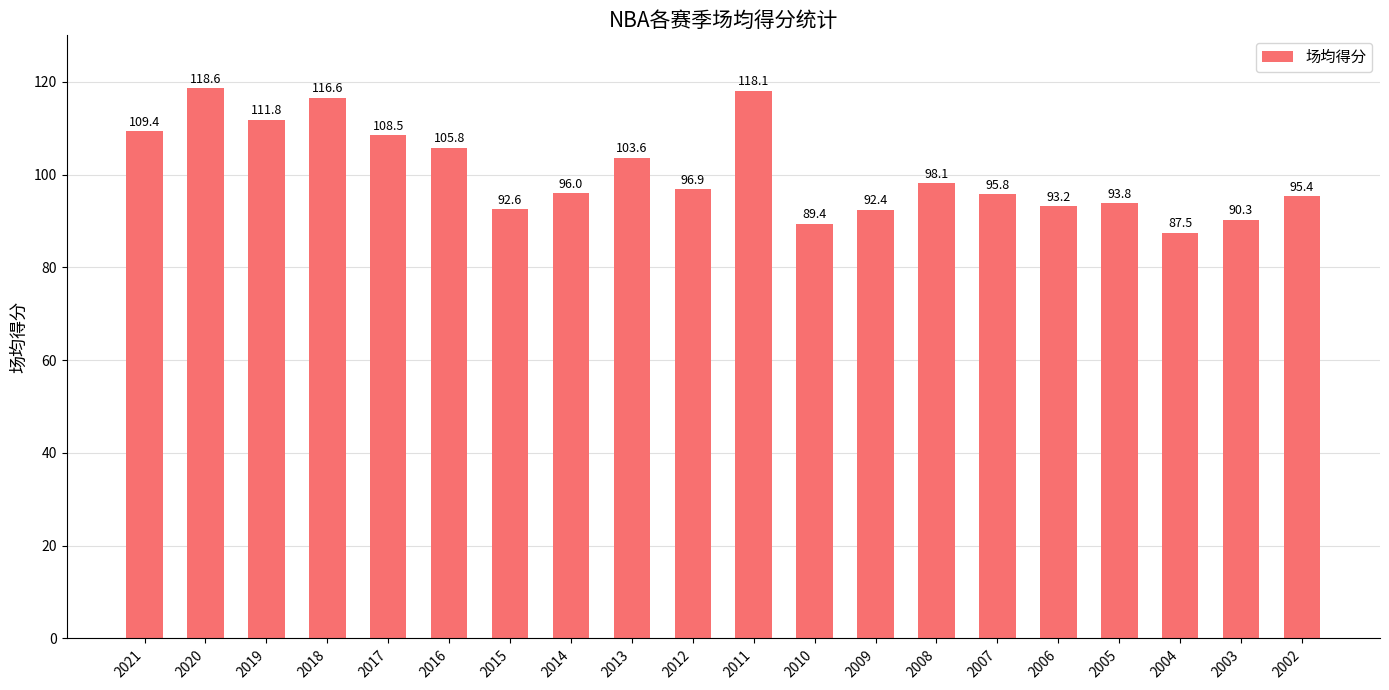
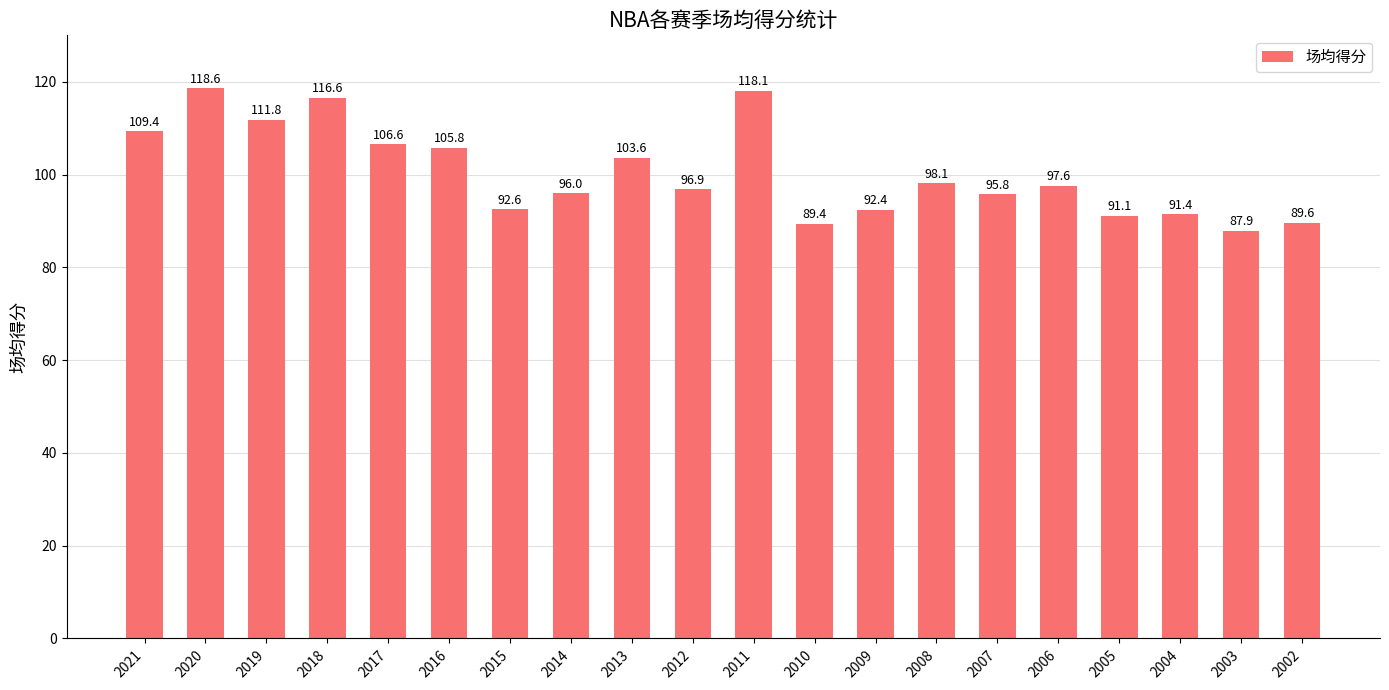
2017: 108.5 -> 106.6
2006: 93.2 -> 97.6
2005: 93.8 -> 91.1
2004: 87.5 -> 91.4
2003: 90.3 -> 87.9
2002: 95.4 -> 89.6
